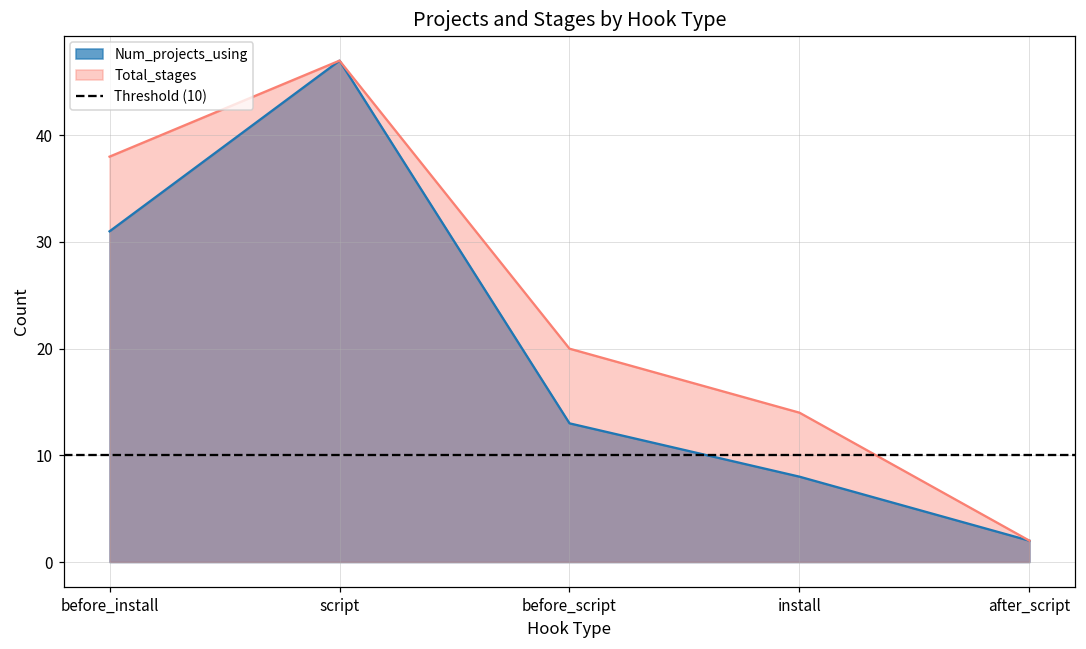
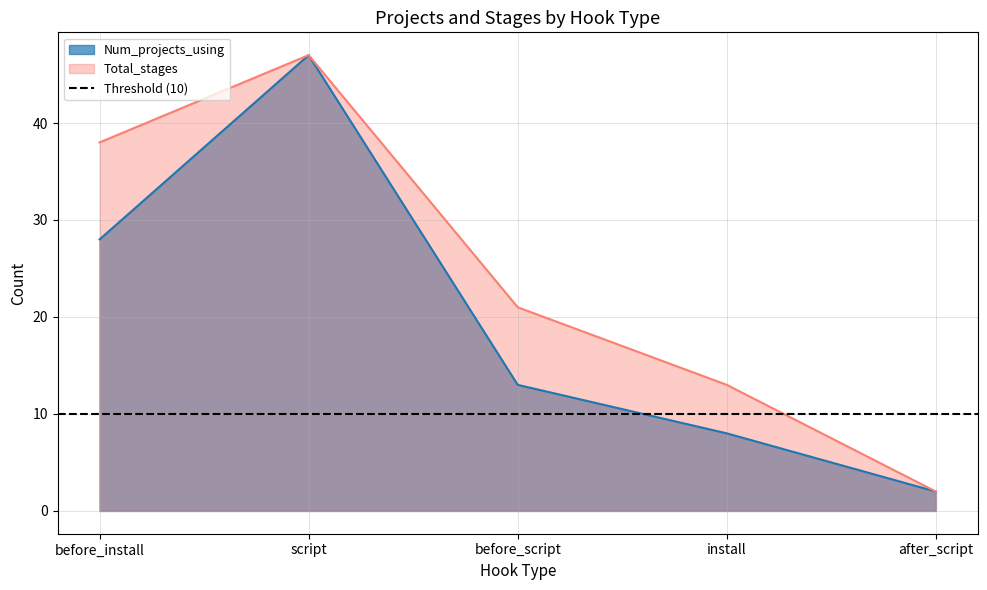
Num_projects_using, before_install: 31 -> 28
Total_stages, before_script: 20 -> 21
Total_stages, install: 14 -> 13
